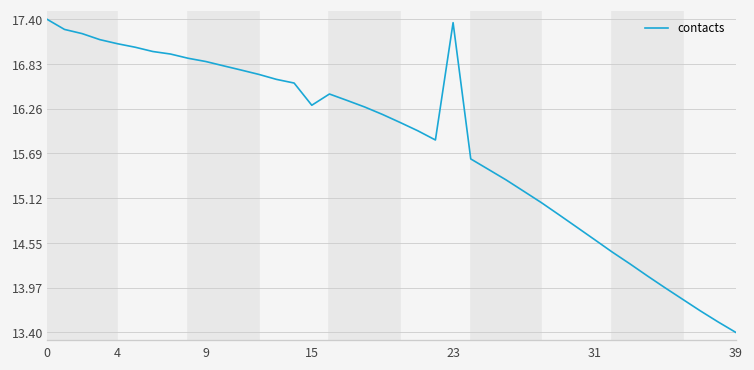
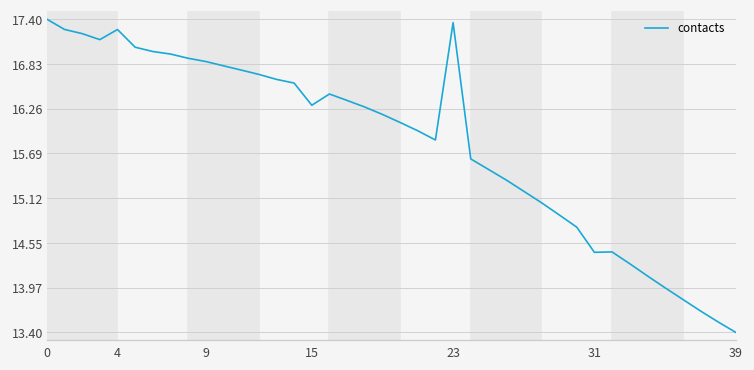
4: 17.1 -> 17.3
31: 14.6 -> 14.4
